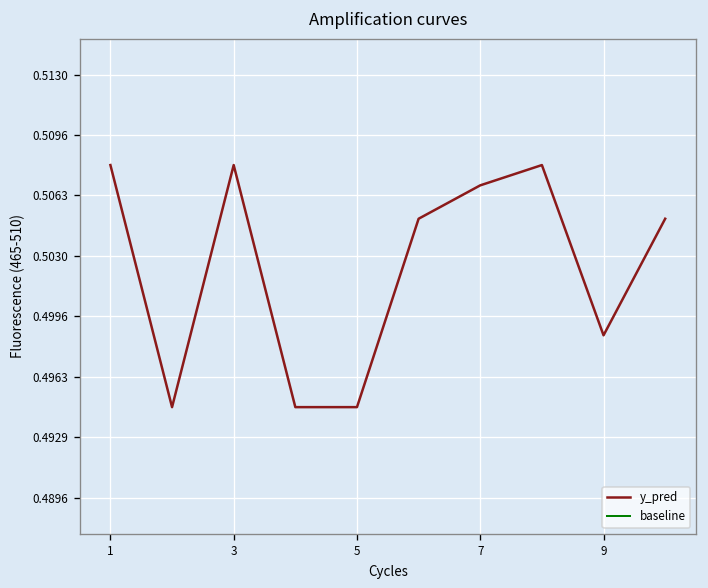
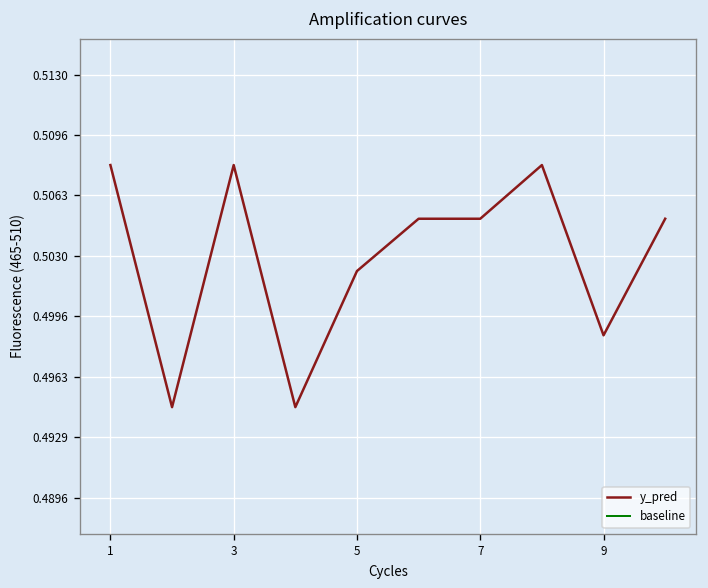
y_pred, 5: 0.4946 -> 0.5021
y_pred, 7: 0.5069 -> 0.5050
